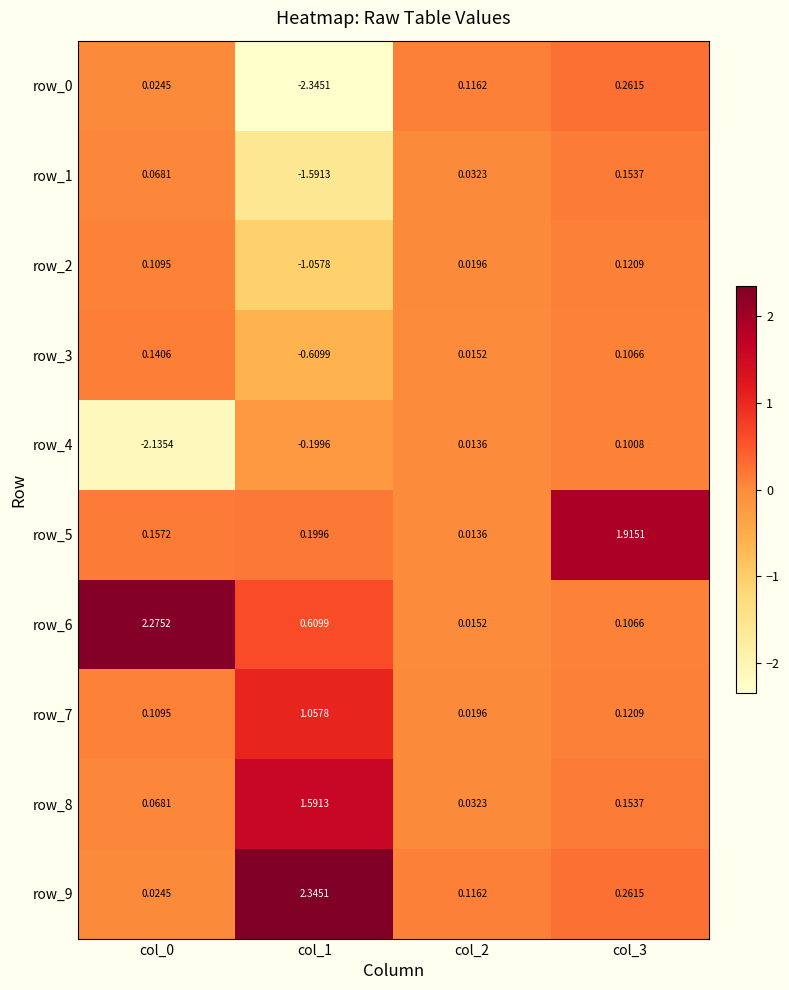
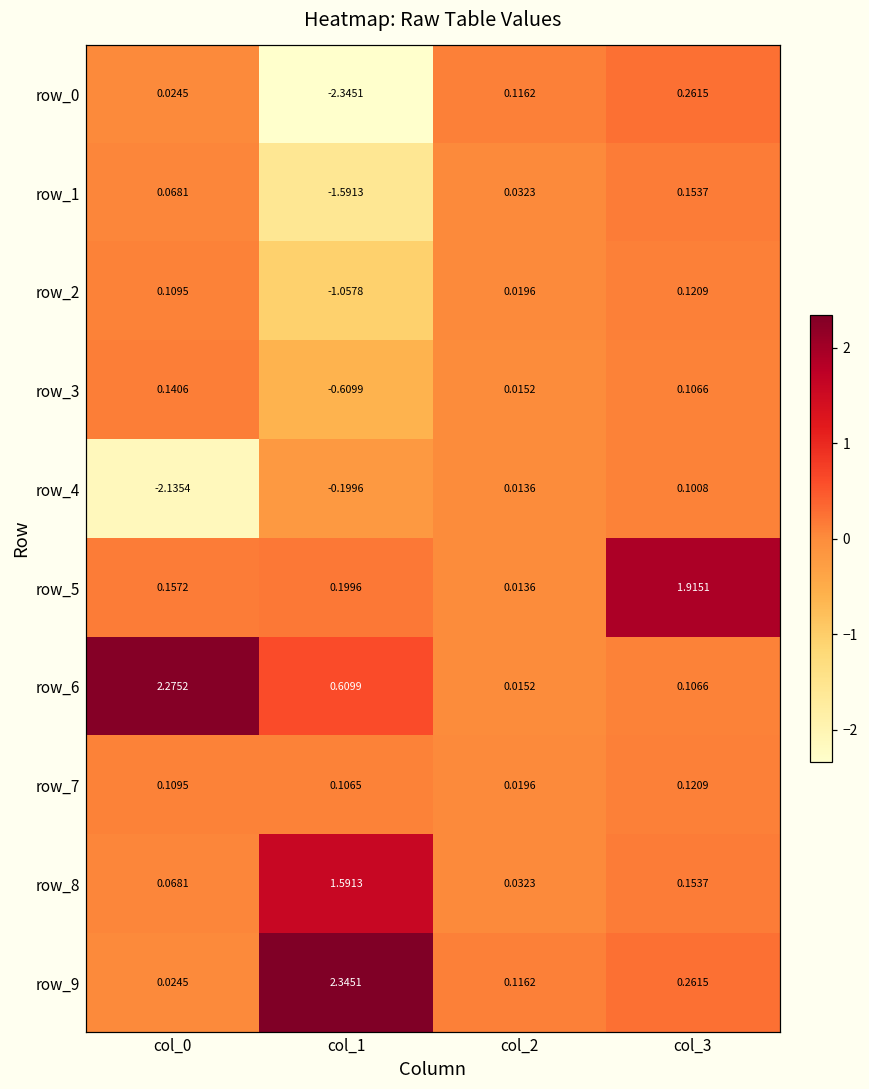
row_7, col_1: 1.0578 -> 0.1065
